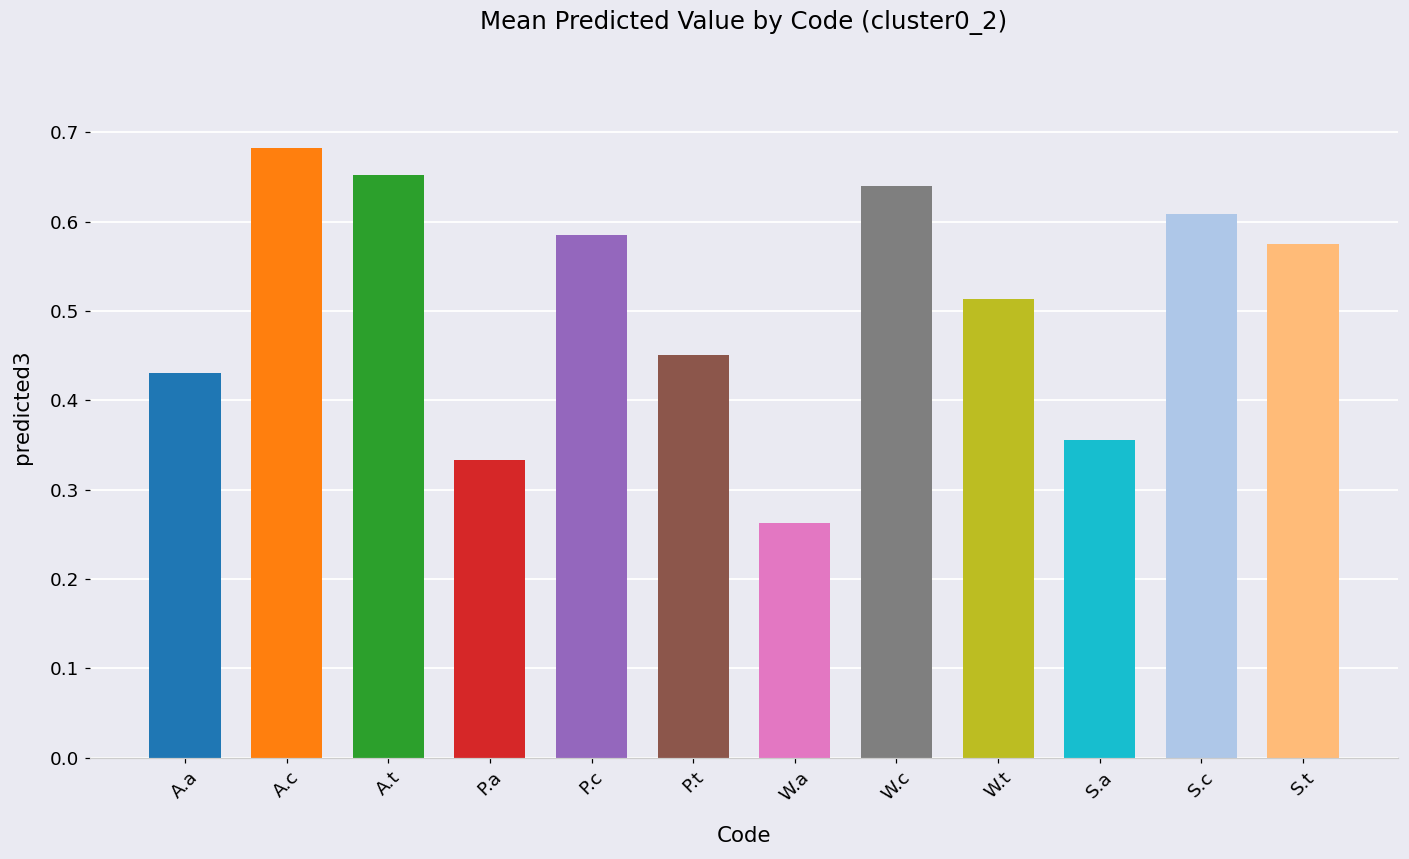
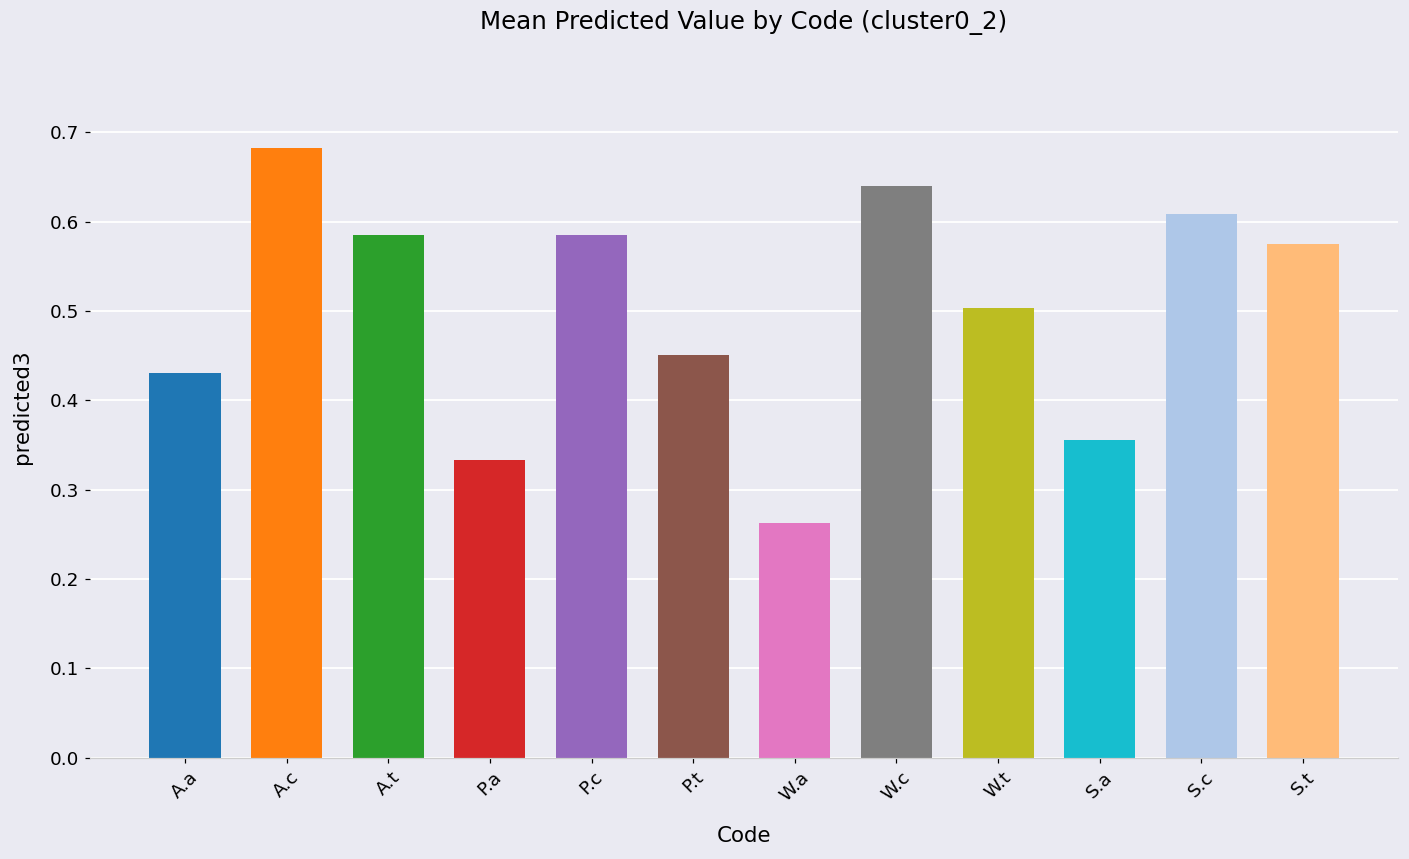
A.t: 0.65 -> 0.58
W.t: 0.51 -> 0.50
